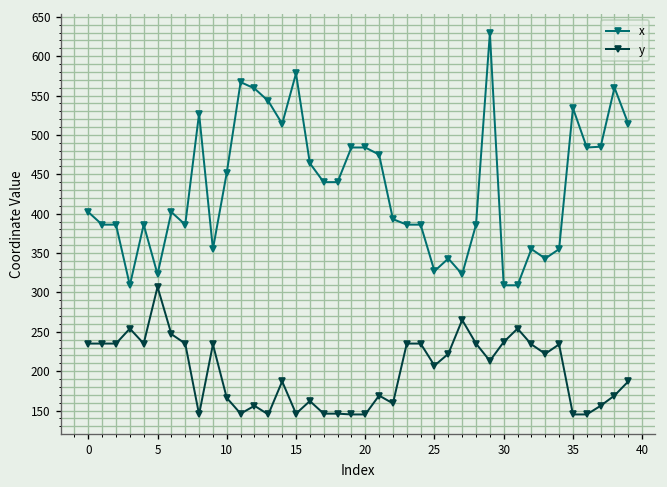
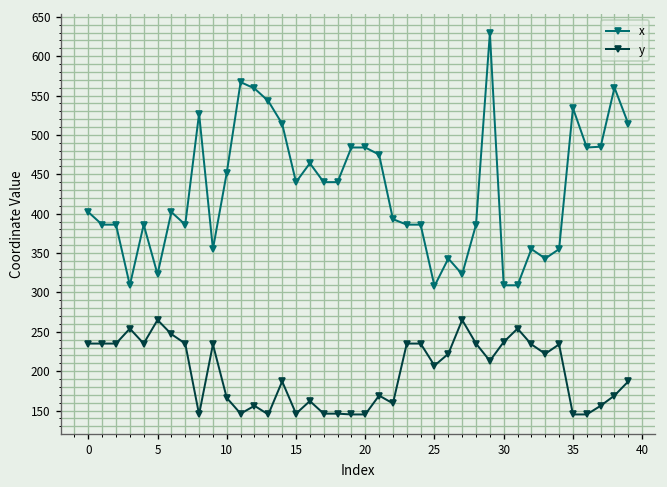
y, 5: 310 -> 270
x, 15: 580 -> 440
x, 25: 330 -> 310
